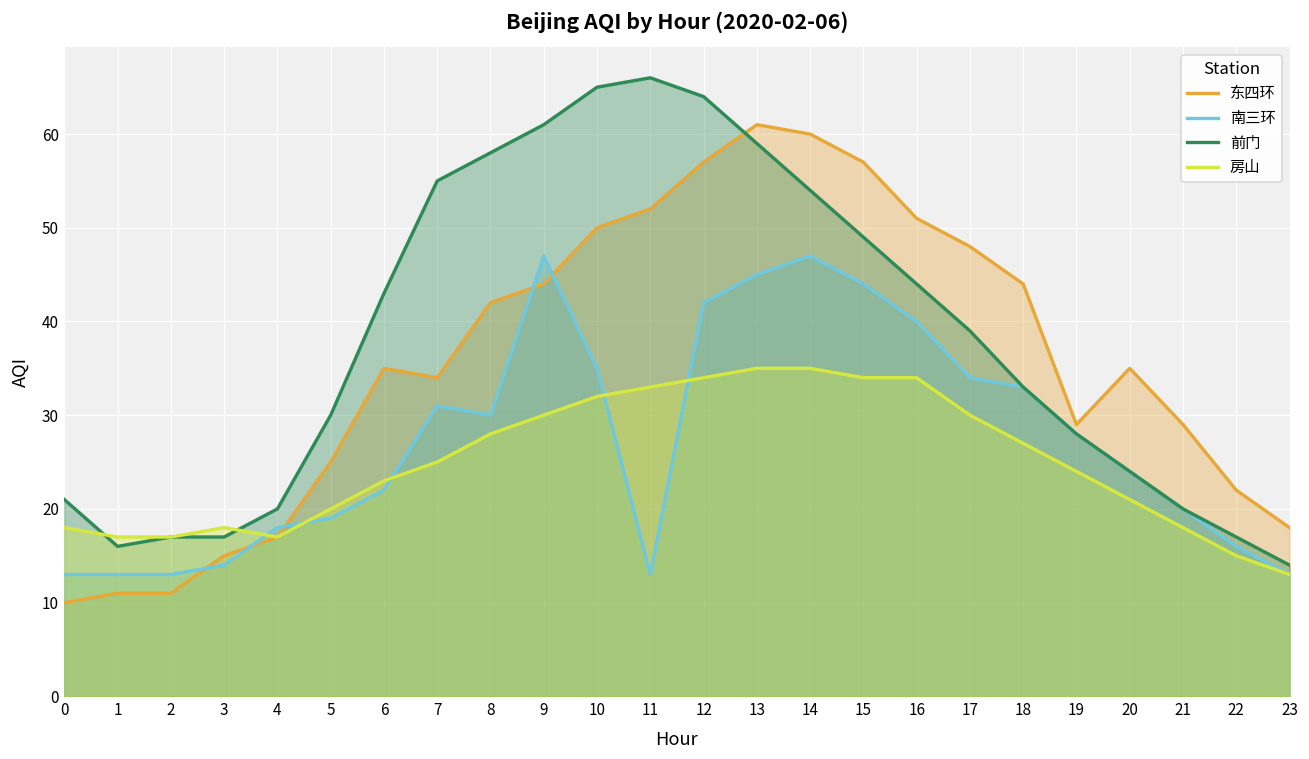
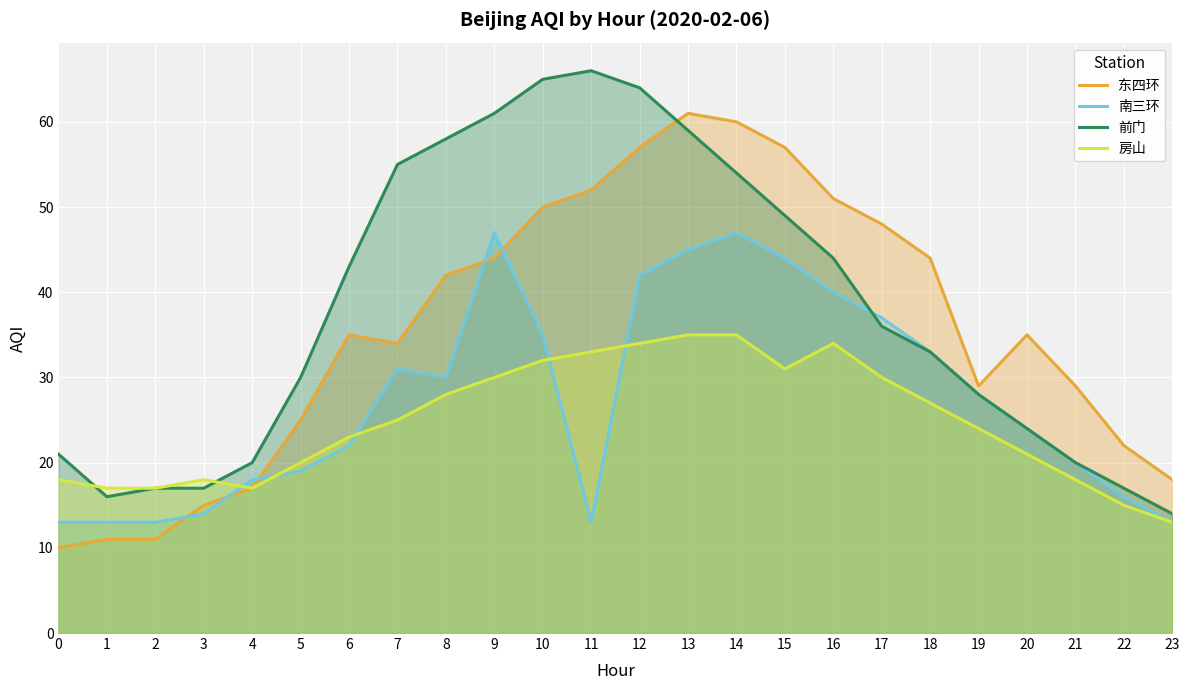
房山, 15: 34 -> 31
南三环, 17: 34 -> 37
前门, 17: 39 -> 36
